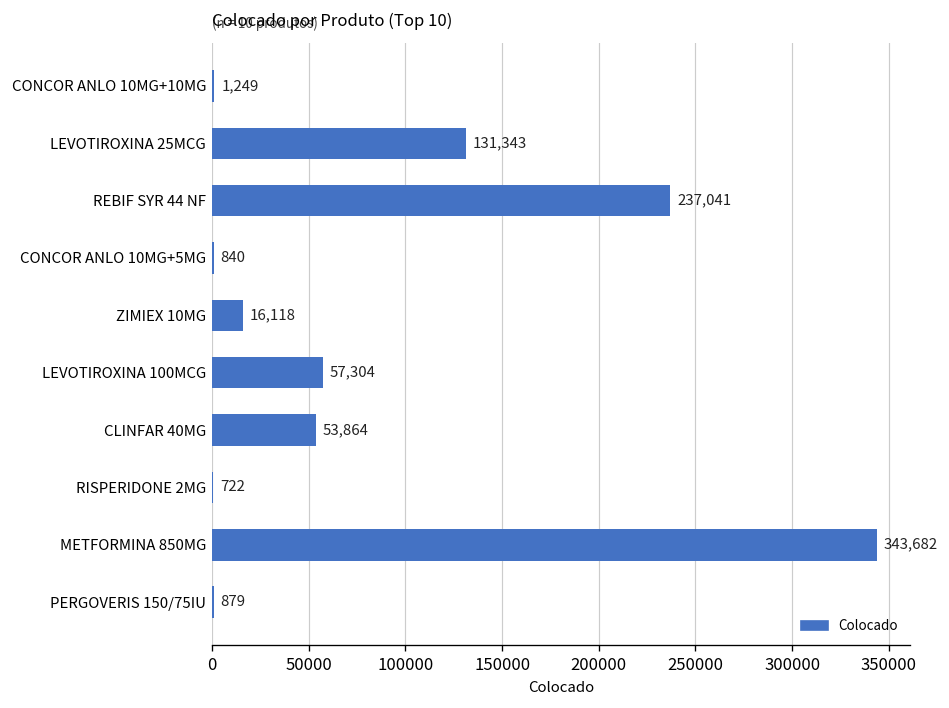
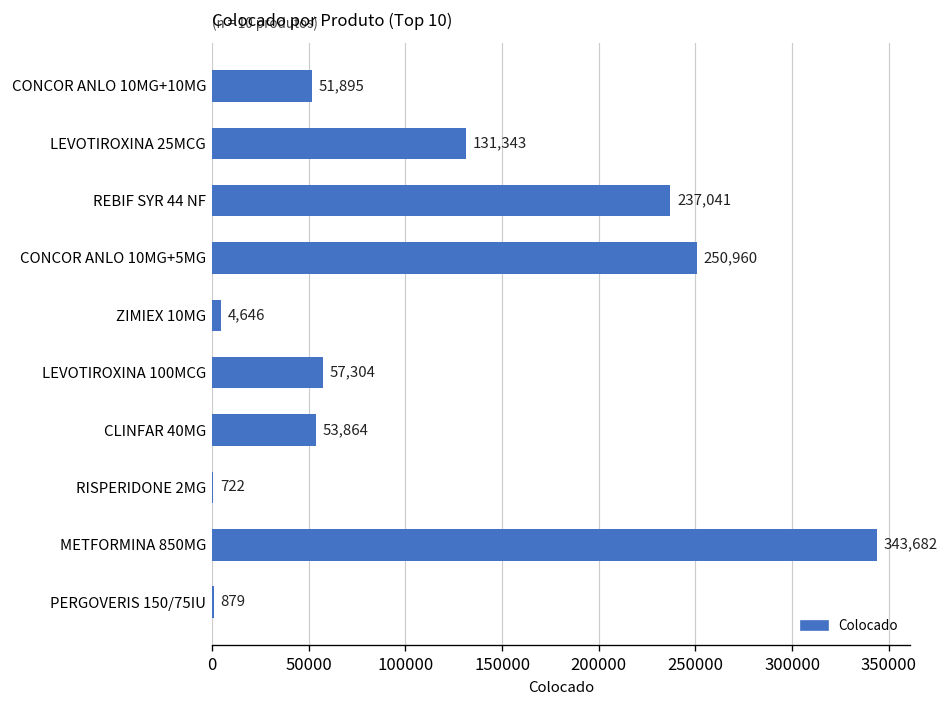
CONCOR ANLO 10MG+10MG: 1,249 -> 51,895
CONCOR ANLO 10MG+5MG: 840 -> 250,960
ZIMIEX 10MG: 16,118 -> 4,646
